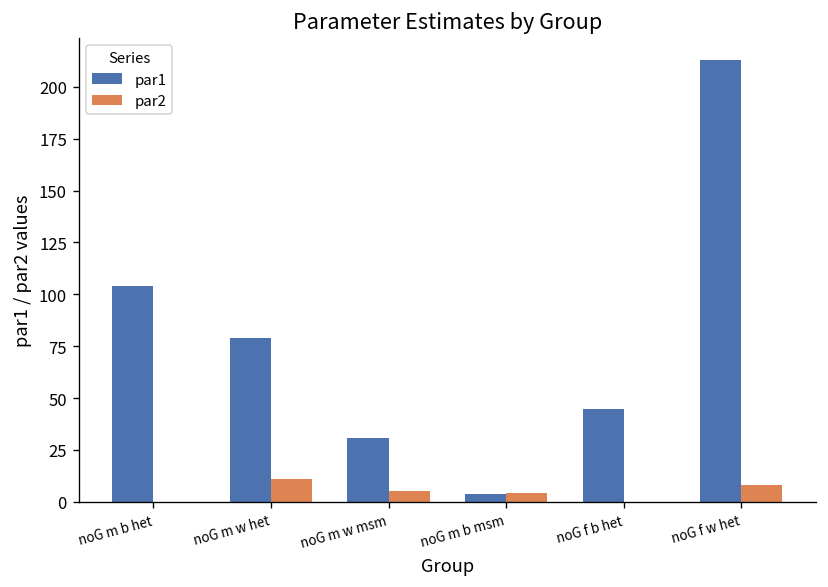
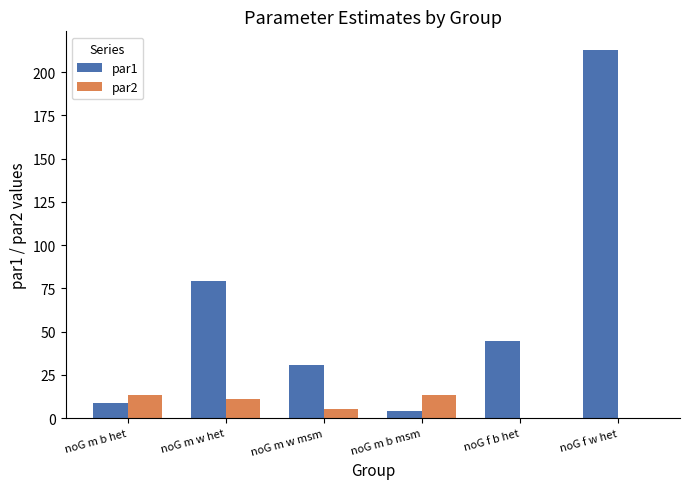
par1, noG m b het: 104 -> 9
par2, noG m b het: 0 -> 13
par2, noG m b msm: 4 -> 13
par2, noG f w het: 8 -> 0
